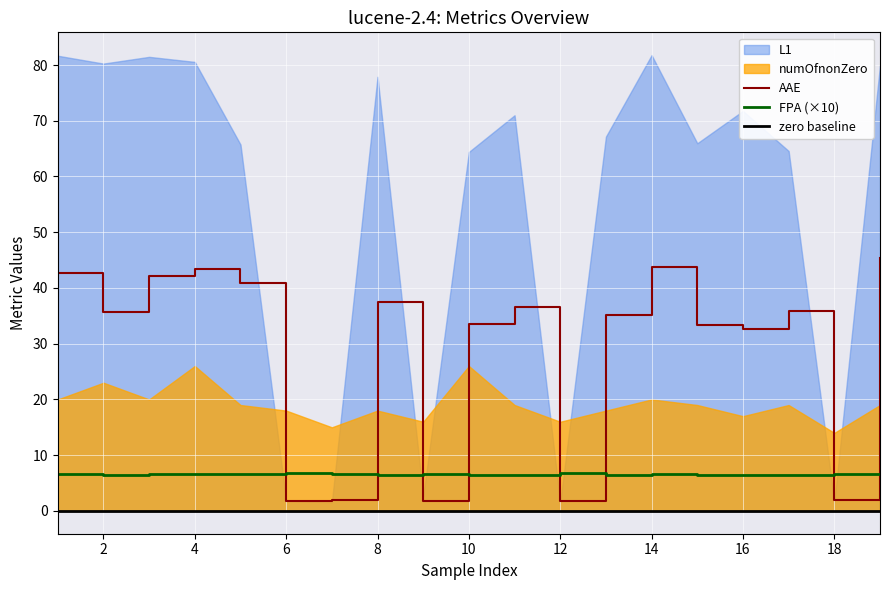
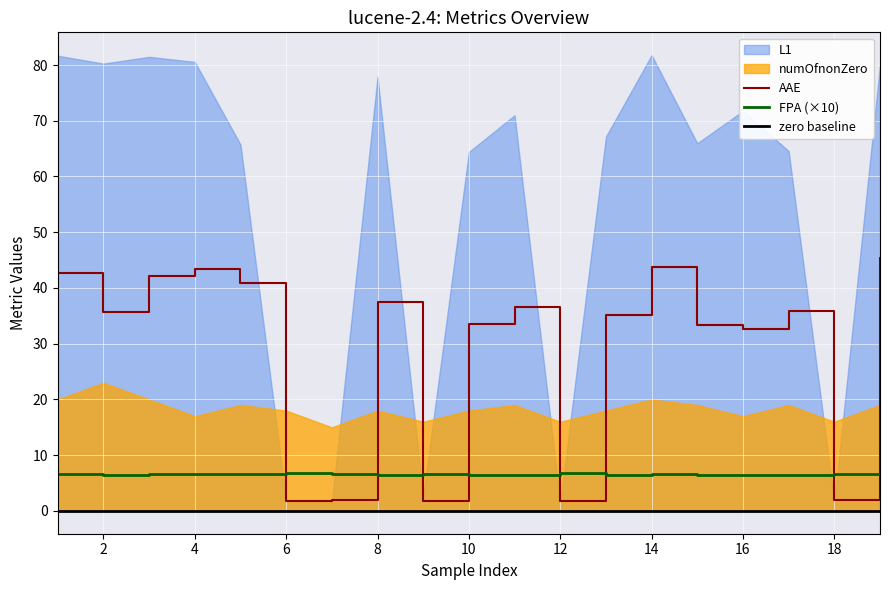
numOfnonZero, 4: 26 -> 17
numOfnonZero, 10: 26 -> 18
numOfnonZero, 18: 14 -> 16
